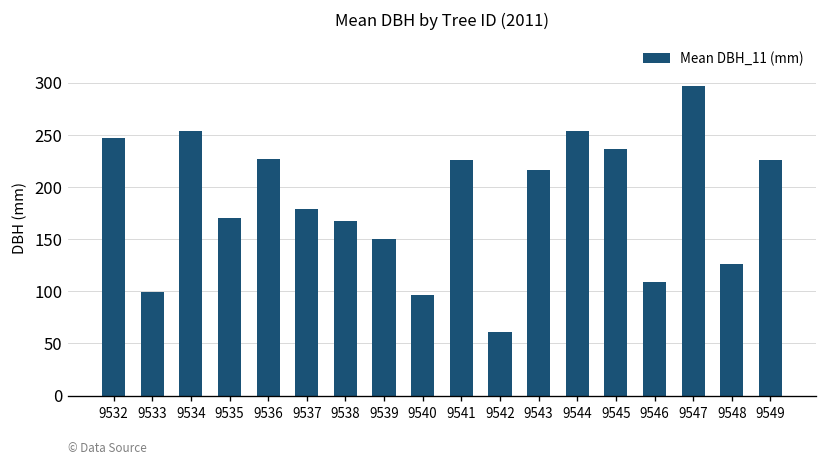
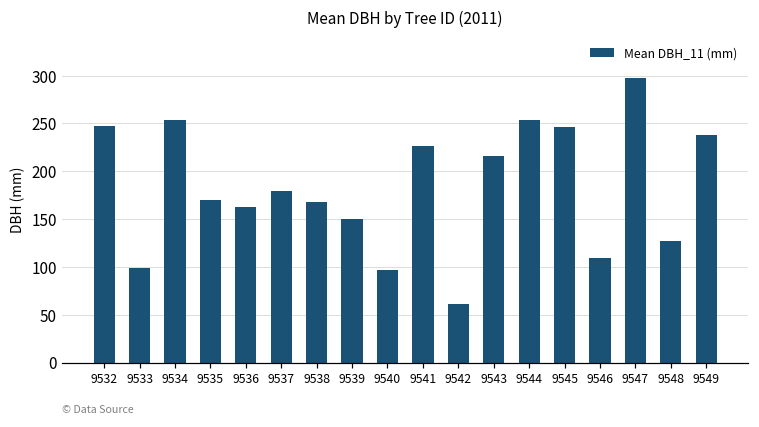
9536: 230 -> 160
9545: 240 -> 250
9549: 230 -> 240
